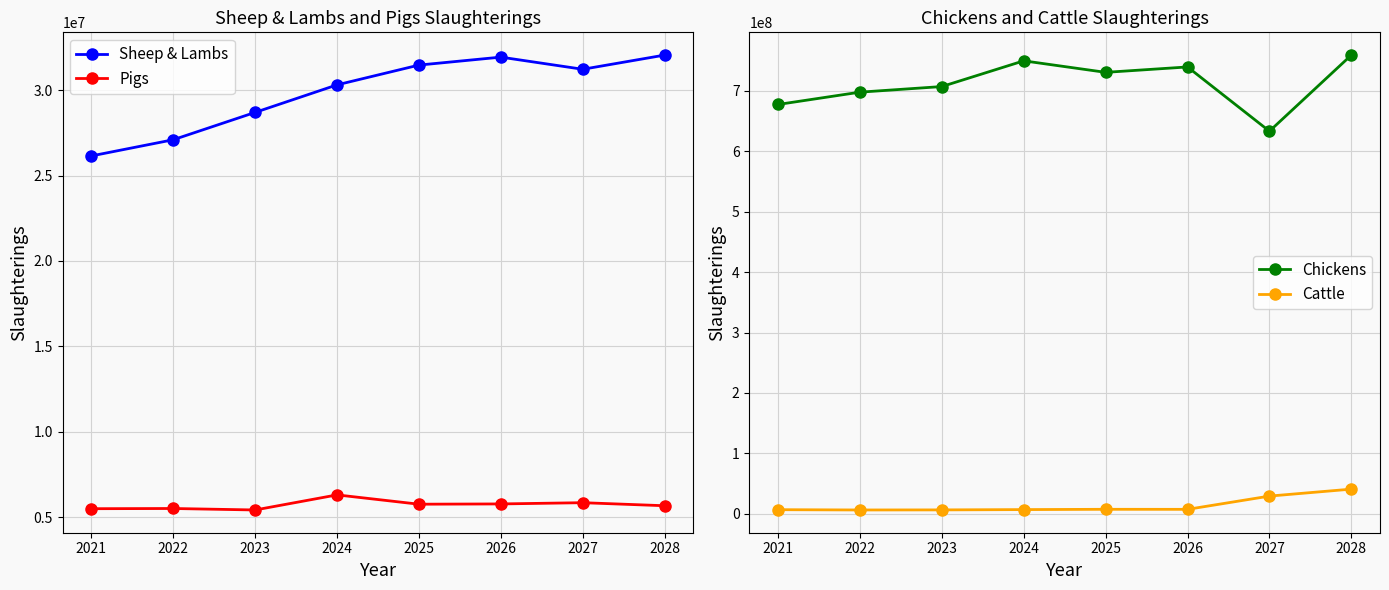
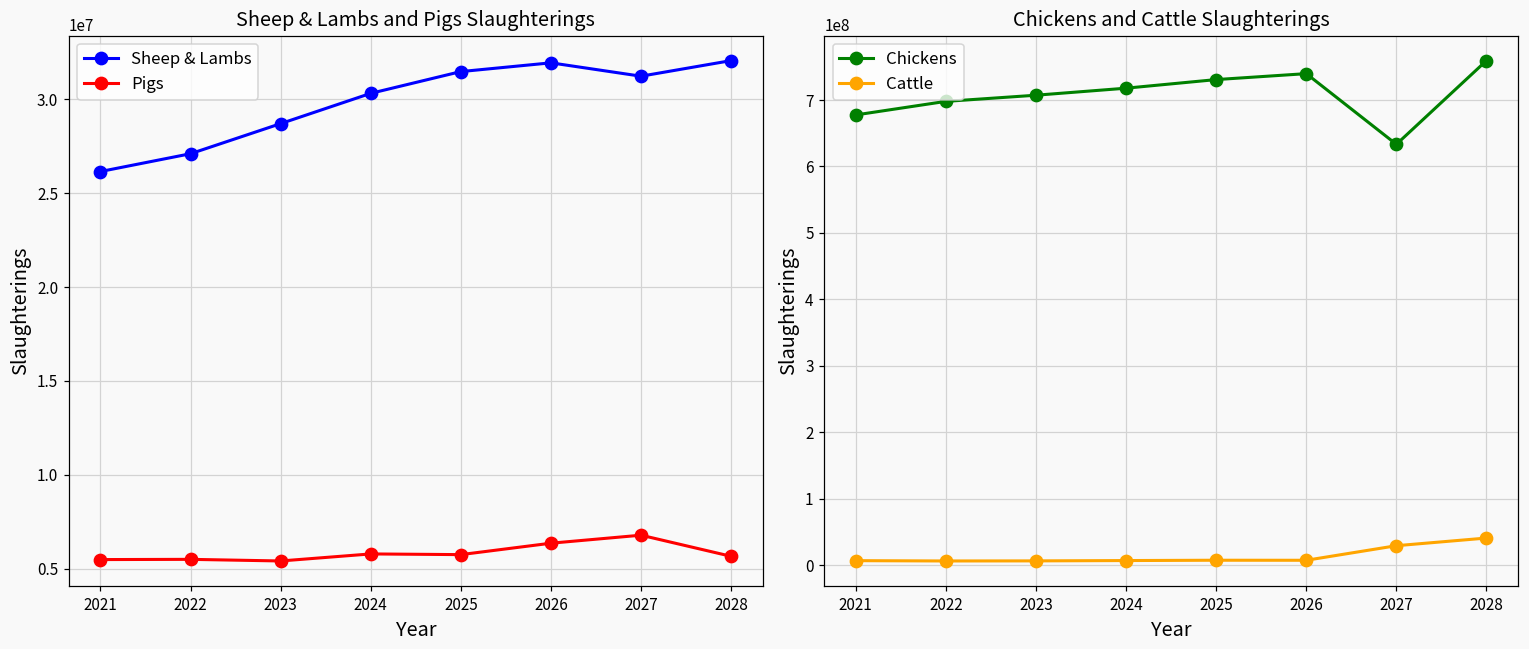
Sheep & Lambs and Pigs Slaughterings, Pigs, 2024: 6300000 -> 5800000
Sheep & Lambs and Pigs Slaughterings, Pigs, 2026: 5800000 -> 6400000
Sheep & Lambs and Pigs Slaughterings, Pigs, 2027: 5800000 -> 6800000
Chickens and Cattle Slaughterings, Chickens, 2024: 750000000 -> 720000000
